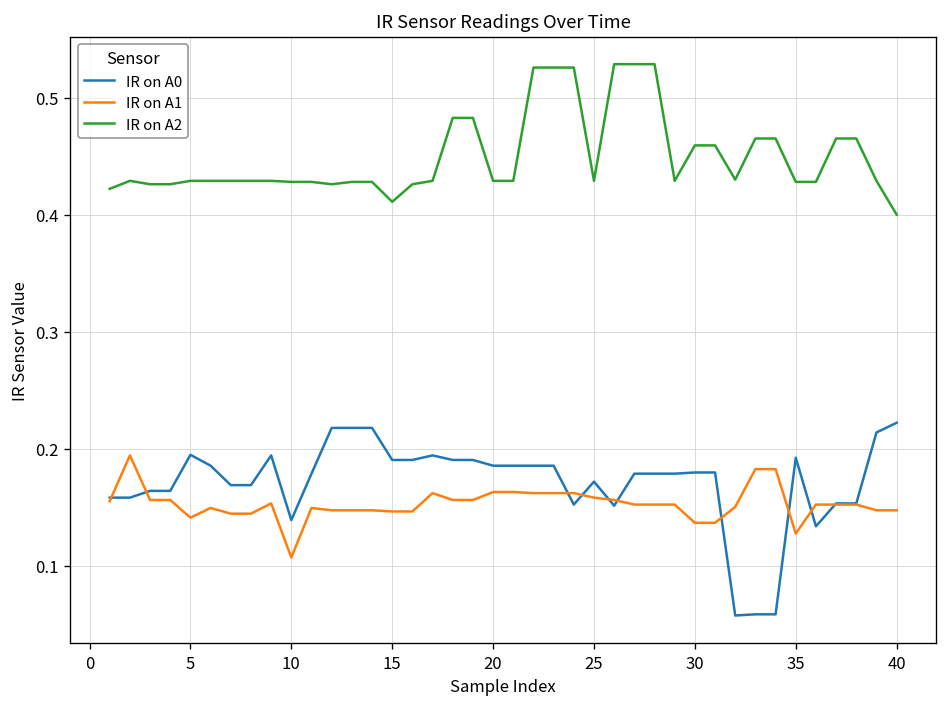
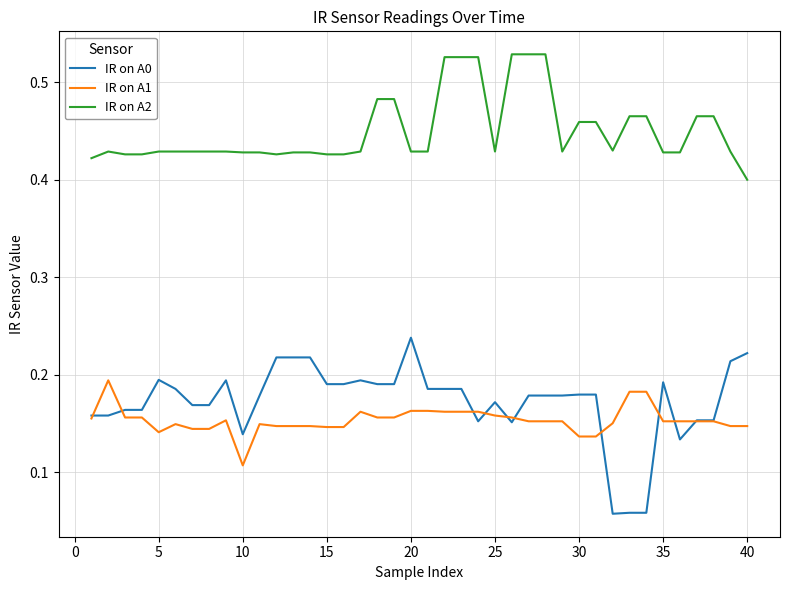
IR on A2, 15: 0.41 -> 0.43
IR on A0, 20: 0.19 -> 0.24
IR on A1, 35: 0.13 -> 0.15
